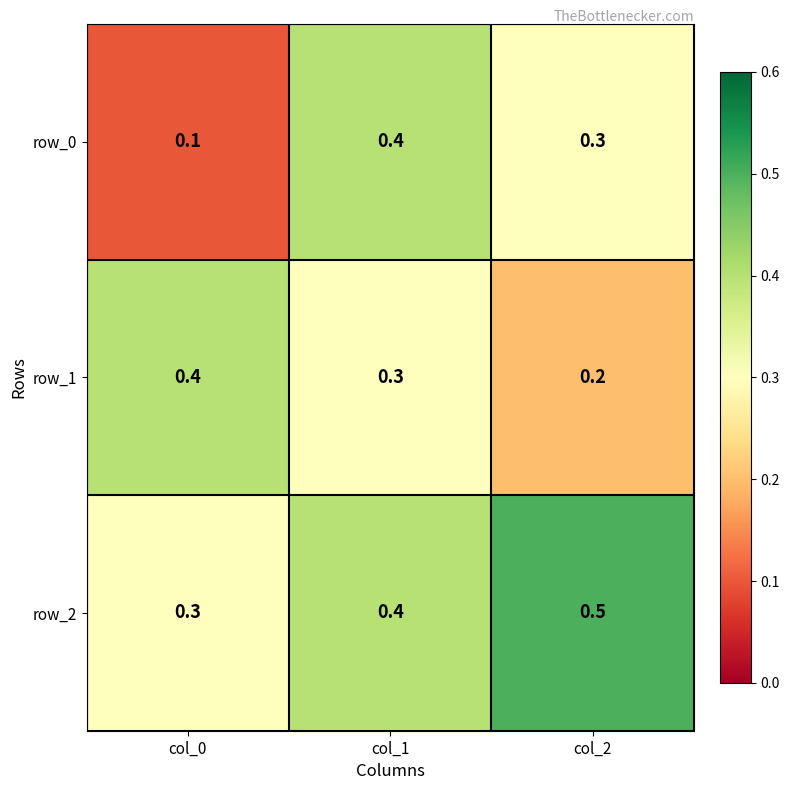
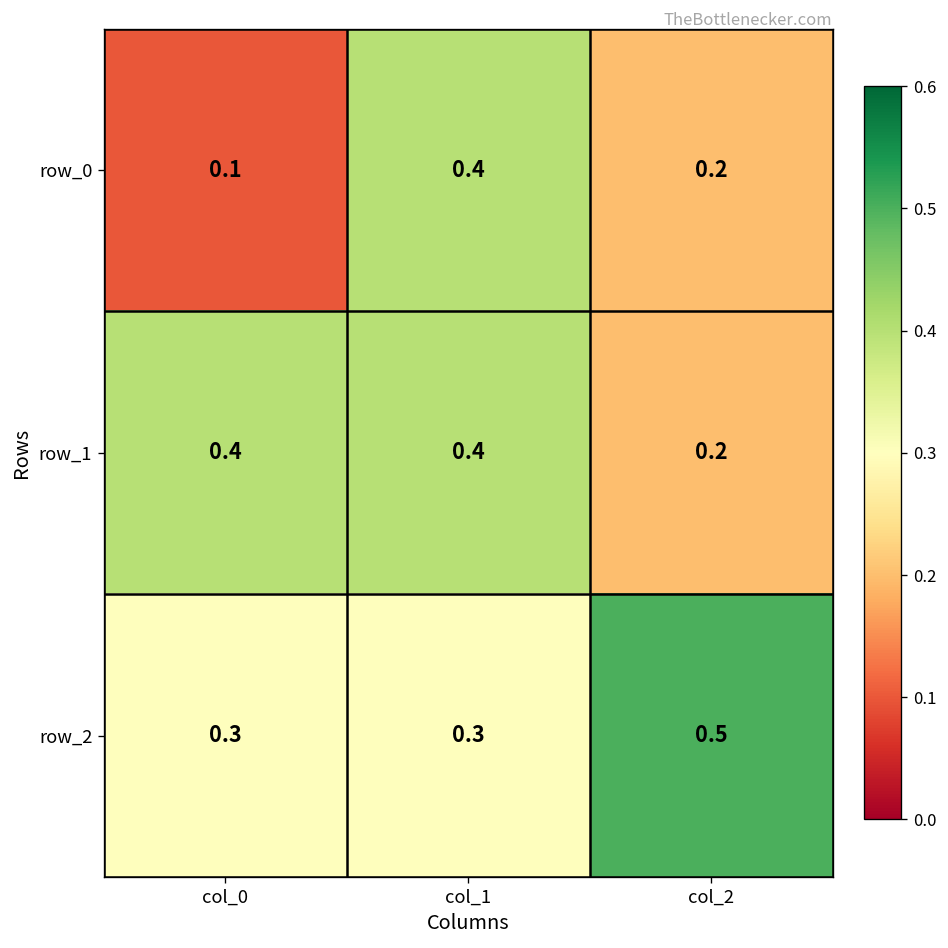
row_0, col_2: 0.3 -> 0.2
row_1, col_1: 0.3 -> 0.4
row_2, col_1: 0.4 -> 0.3
